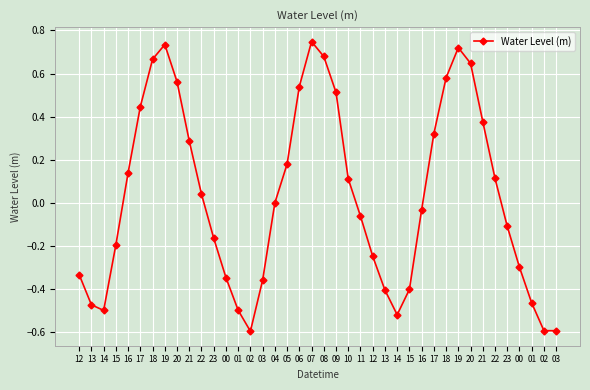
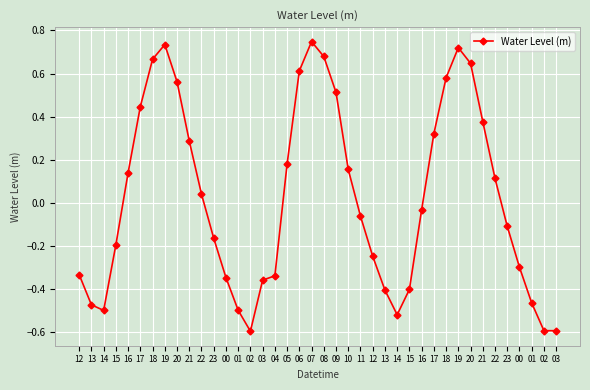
04: 0.00 -> -0.34
06: 0.54 -> 0.61
10: 0.11 -> 0.15
